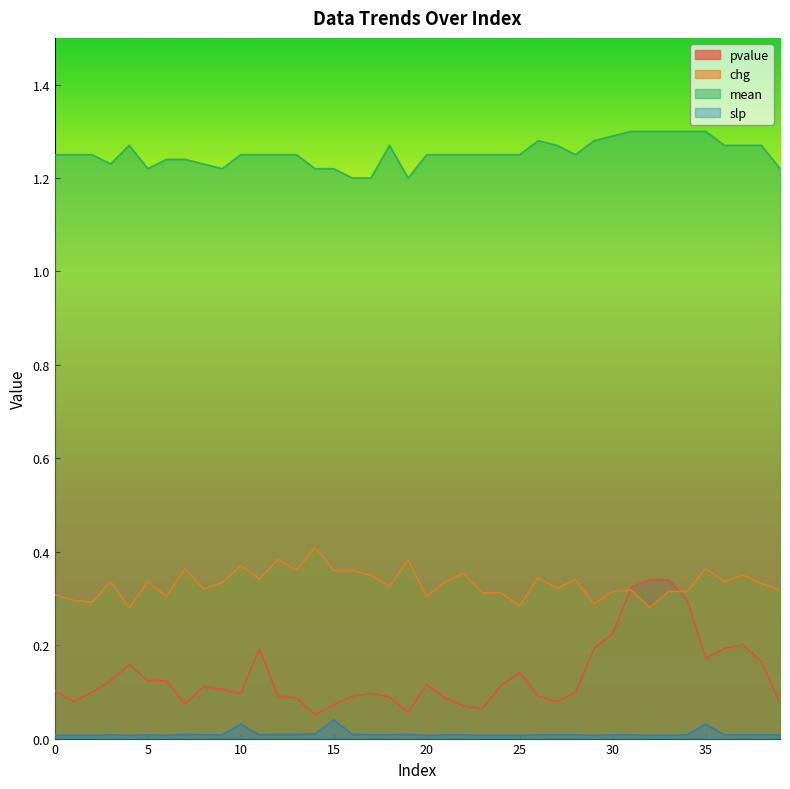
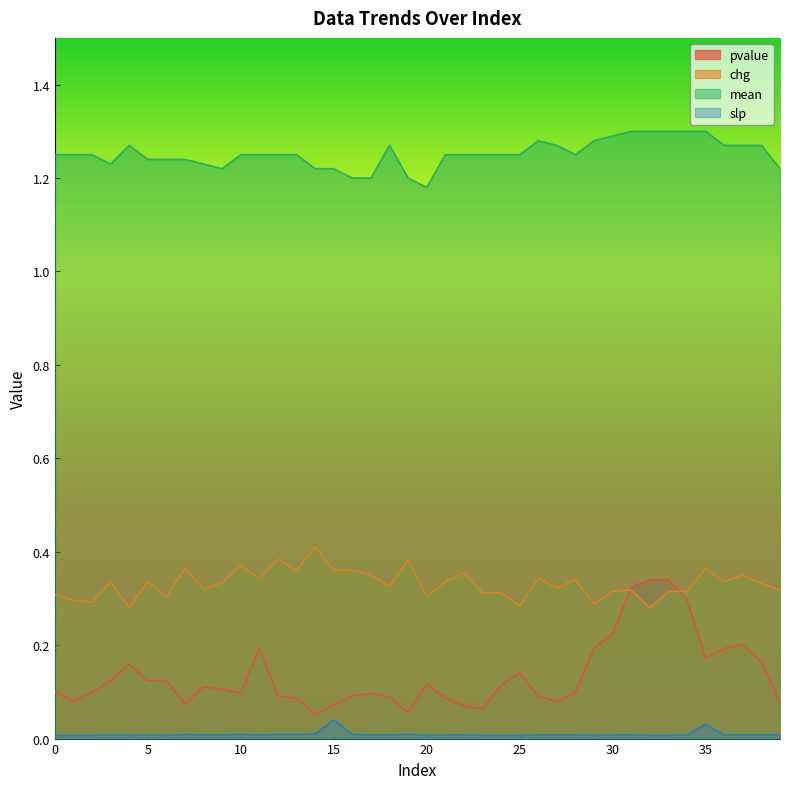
mean, 5: 1.22 -> 1.24
slp, 10: 0.03 -> 0.01
mean, 20: 1.25 -> 1.18
